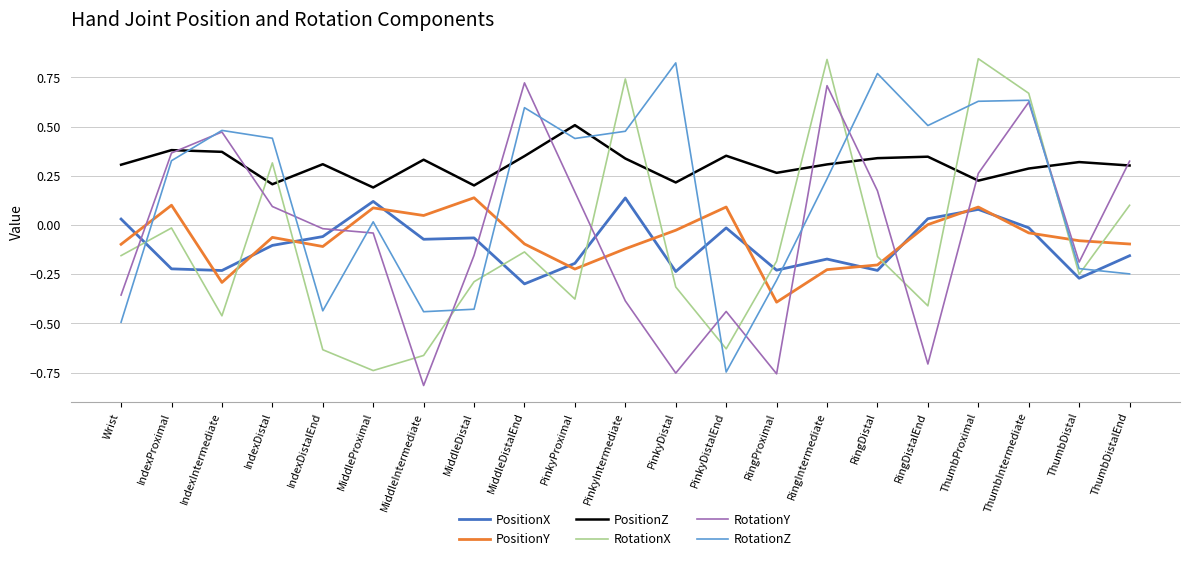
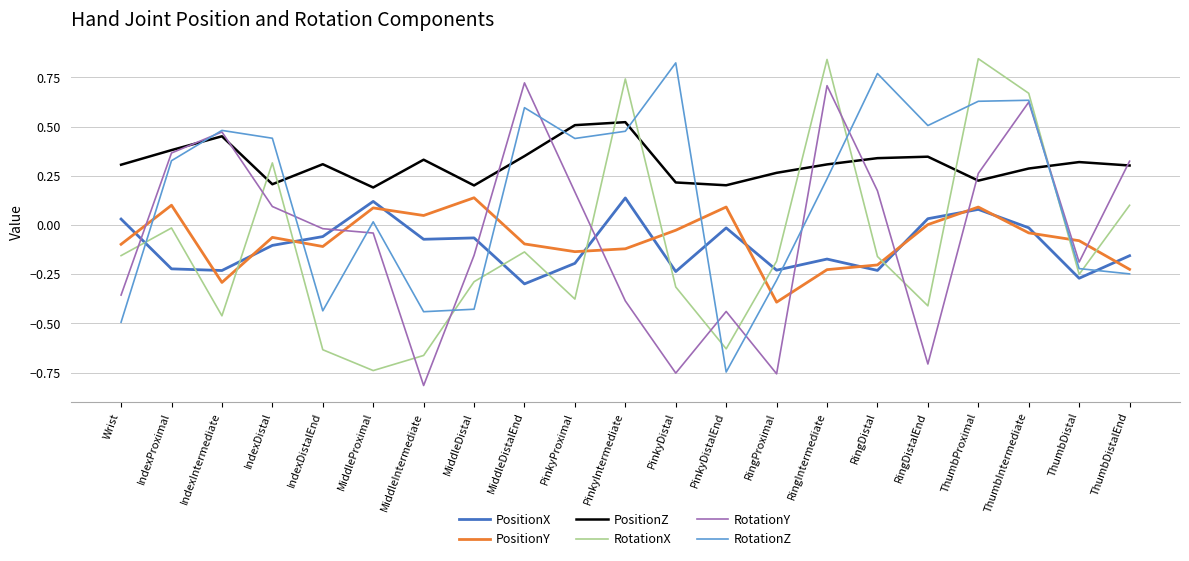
PositionZ, IndexIntermediate: 0.37 -> 0.45
PositionY, PinkyProximal: -0.22 -> -0.14
PositionZ, PinkyIntermediate: 0.34 -> 0.52
PositionZ, PinkyDistalEnd: 0.35 -> 0.20
PositionY, ThumbDistalEnd: -0.10 -> -0.23
